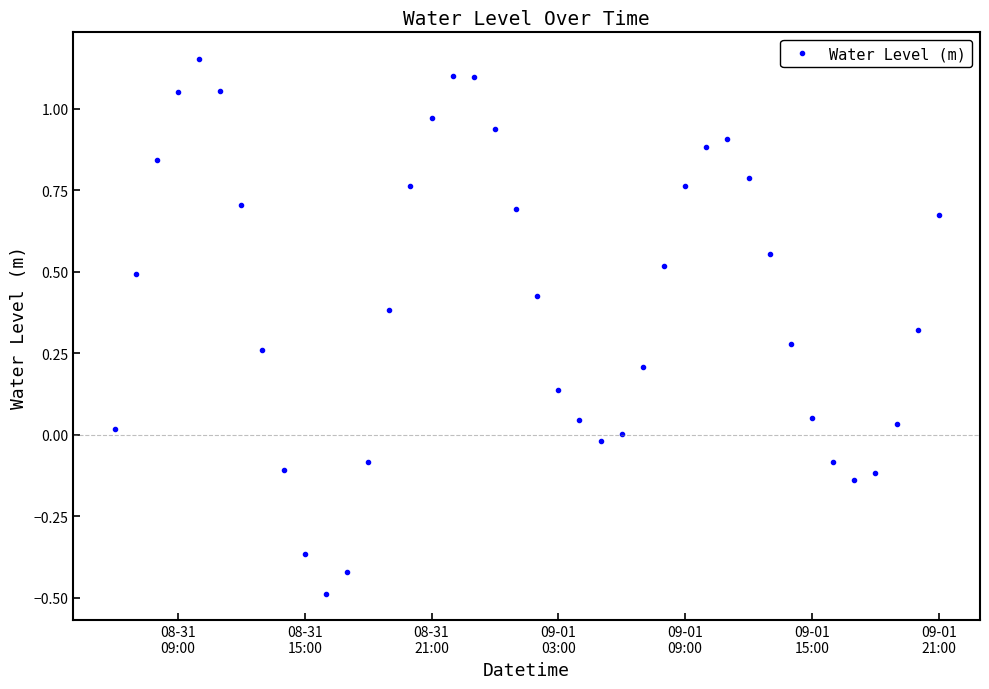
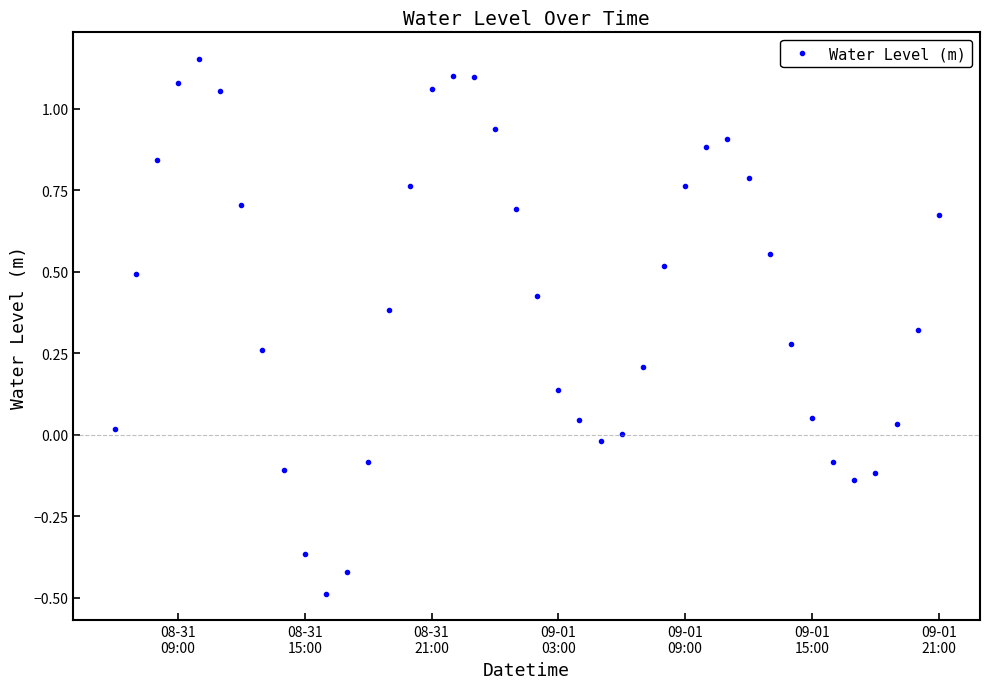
08-31 09:00: 1.05 -> 1.08
08-31 21:00: 0.97 -> 1.06
